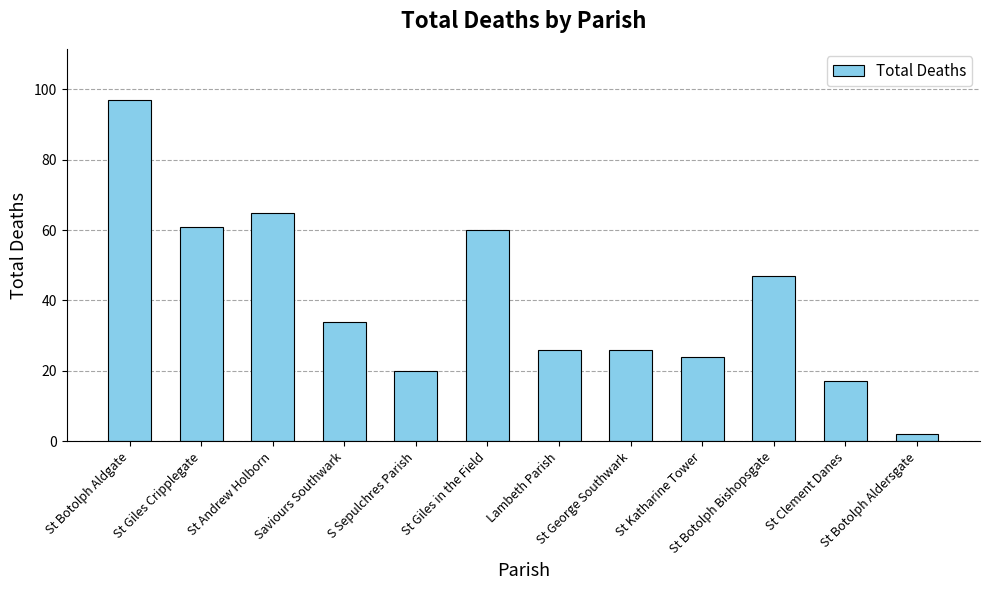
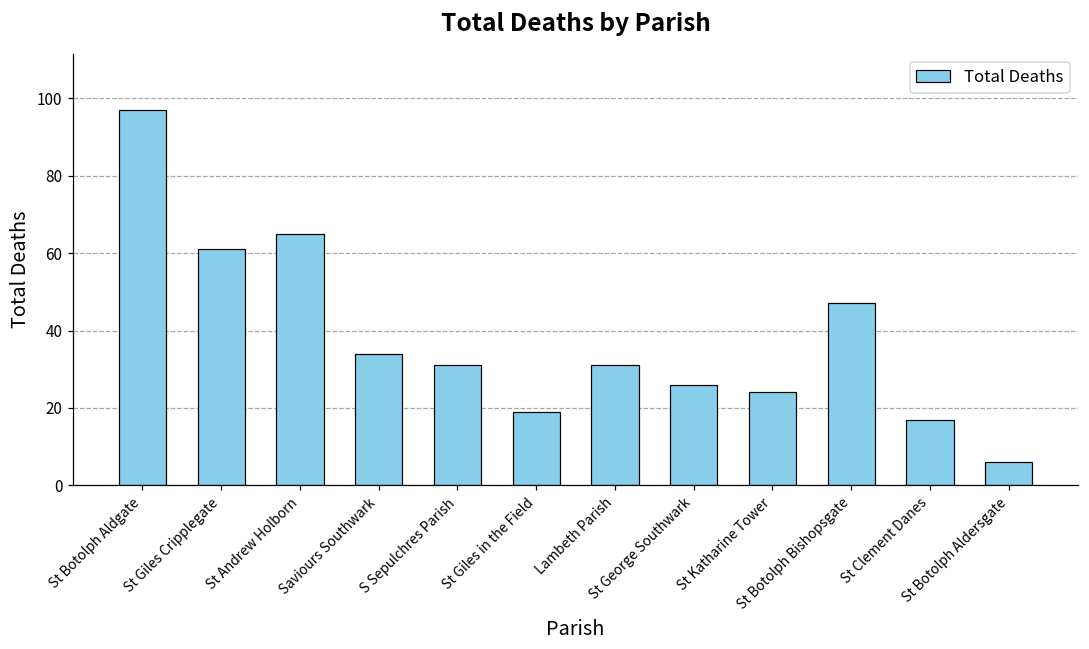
S Sepulchres Parish: 20 -> 31
St Giles in the Field: 60 -> 19
Lambeth Parish: 26 -> 31
St Botolph Aldersgate: 2 -> 6
